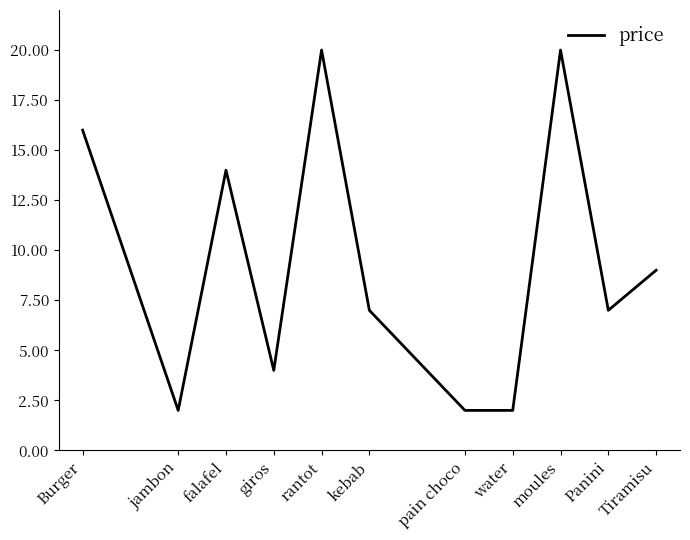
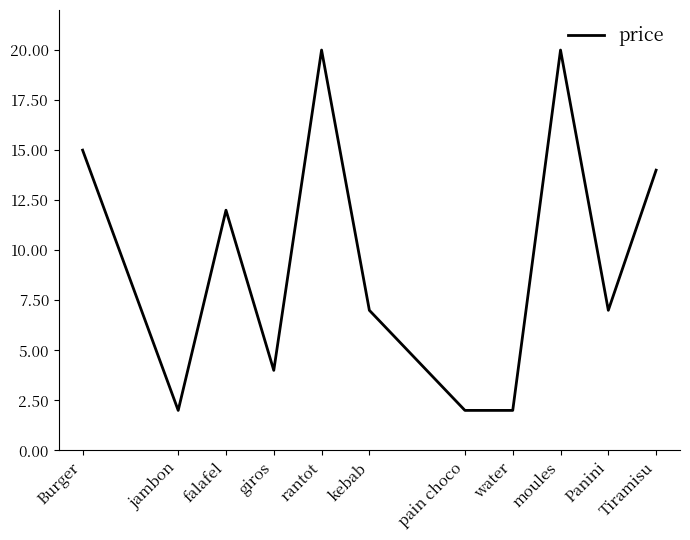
Burger: 16 -> 15
falafel: 14 -> 12
Tiramisu: 9 -> 14
